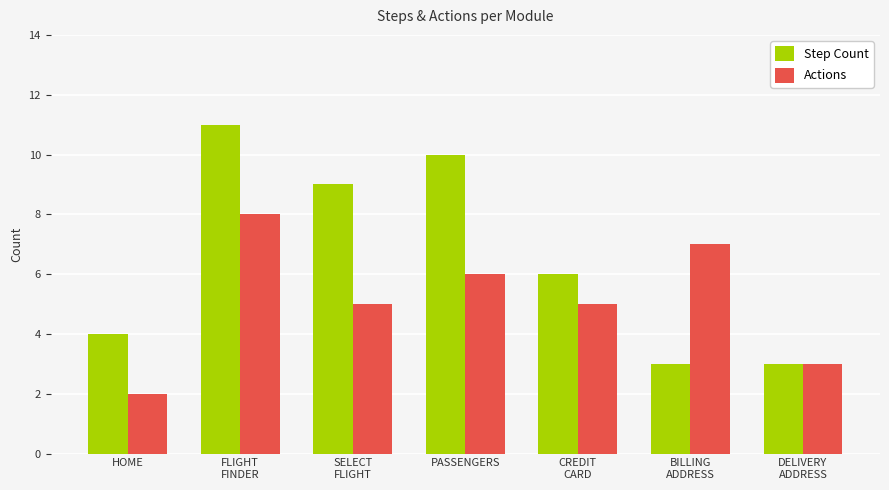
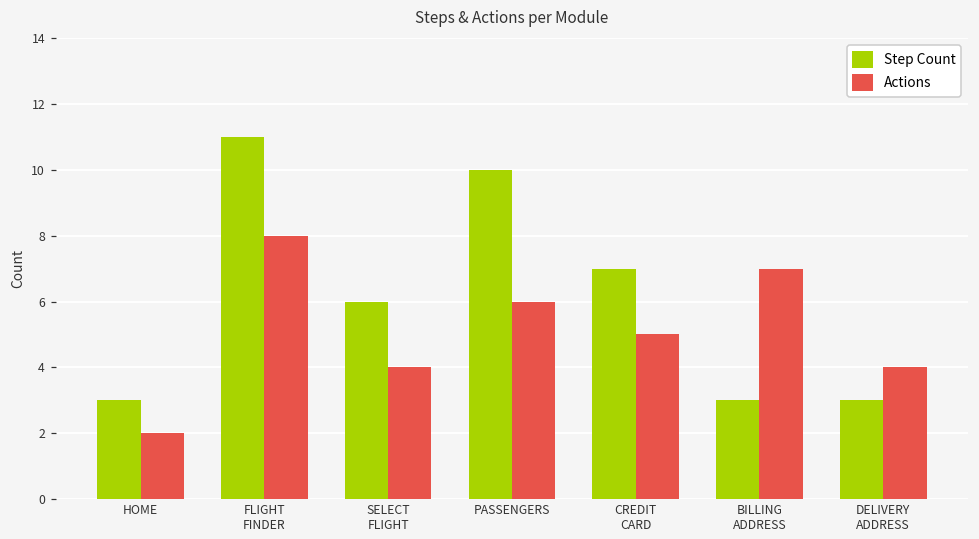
Step Count, HOME: 4 -> 3
Step Count, SELECT FLIGHT: 9 -> 6
Actions, SELECT FLIGHT: 5 -> 4
Step Count, CREDIT CARD: 6 -> 7
Actions, DELIVERY ADDRESS: 3 -> 4
